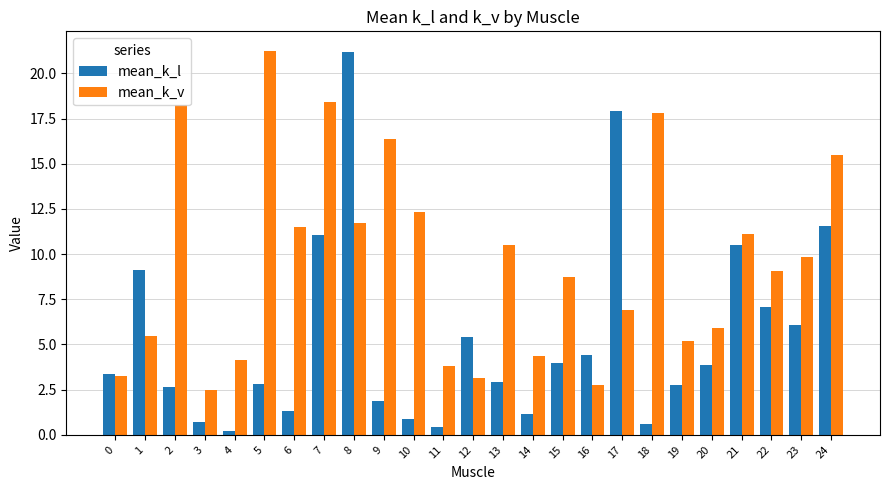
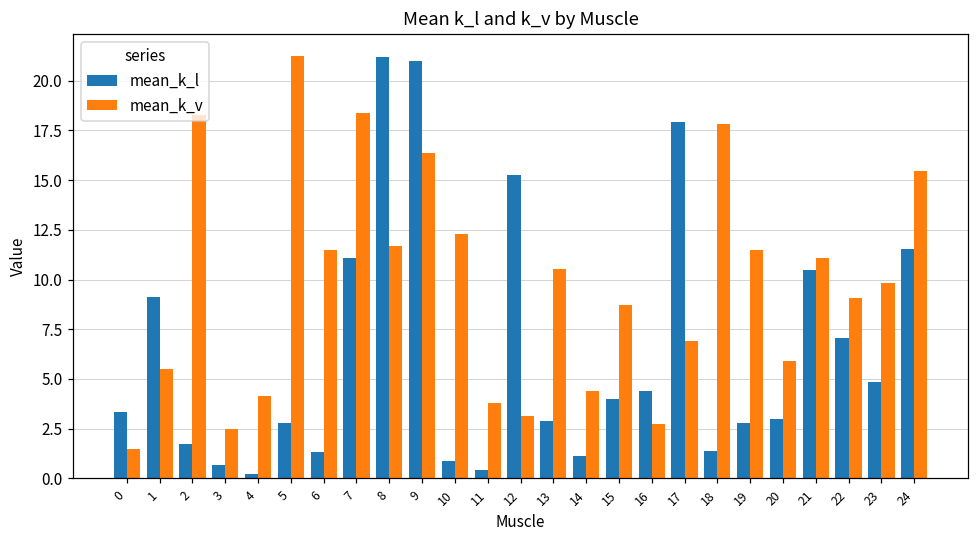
mean_k_v, 0: 3.3 -> 1.5
mean_k_l, 2: 2.6 -> 1.7
mean_k_l, 9: 1.9 -> 21.0
mean_k_l, 12: 5.4 -> 15.3
mean_k_l, 18: 0.6 -> 1.4
mean_k_v, 19: 5.2 -> 11.5
mean_k_l, 20: 3.8 -> 3.0
mean_k_l, 23: 6.1 -> 4.8
